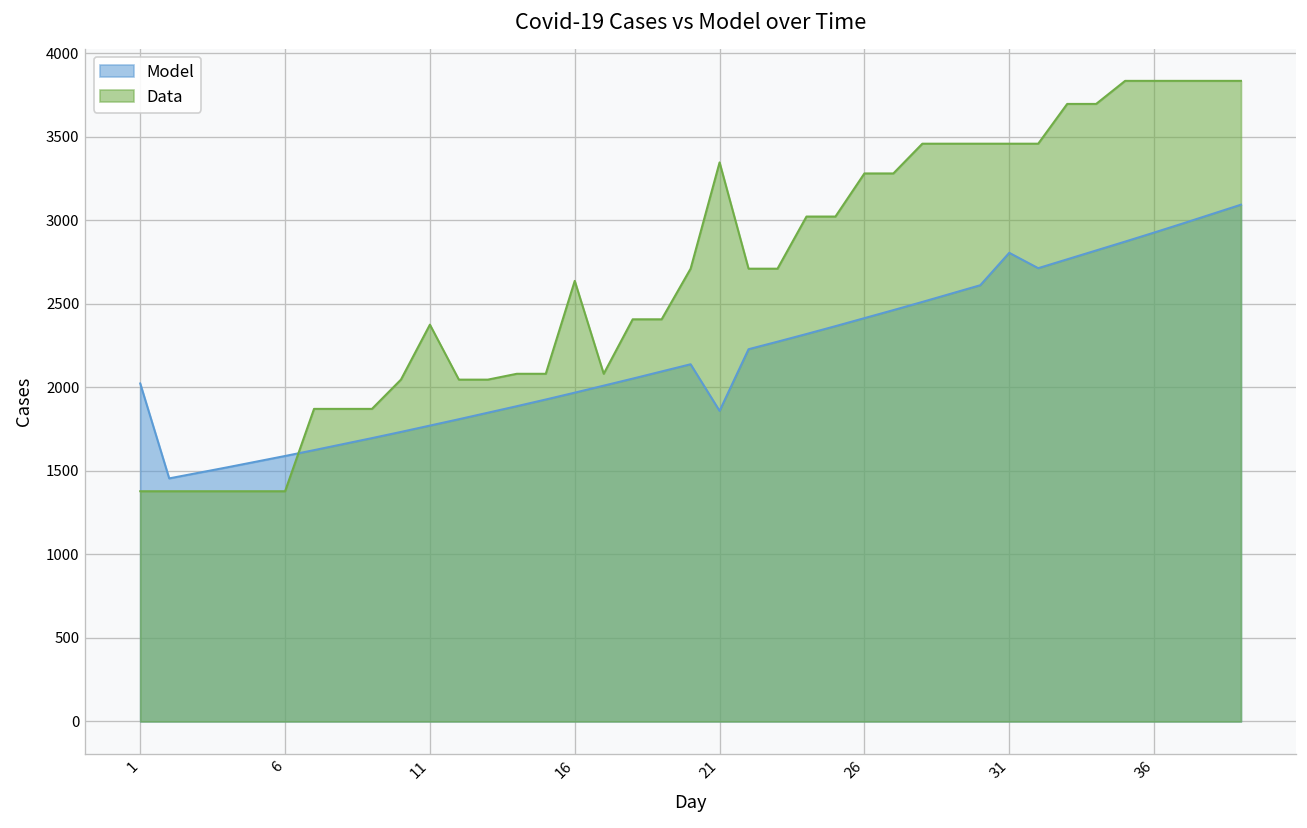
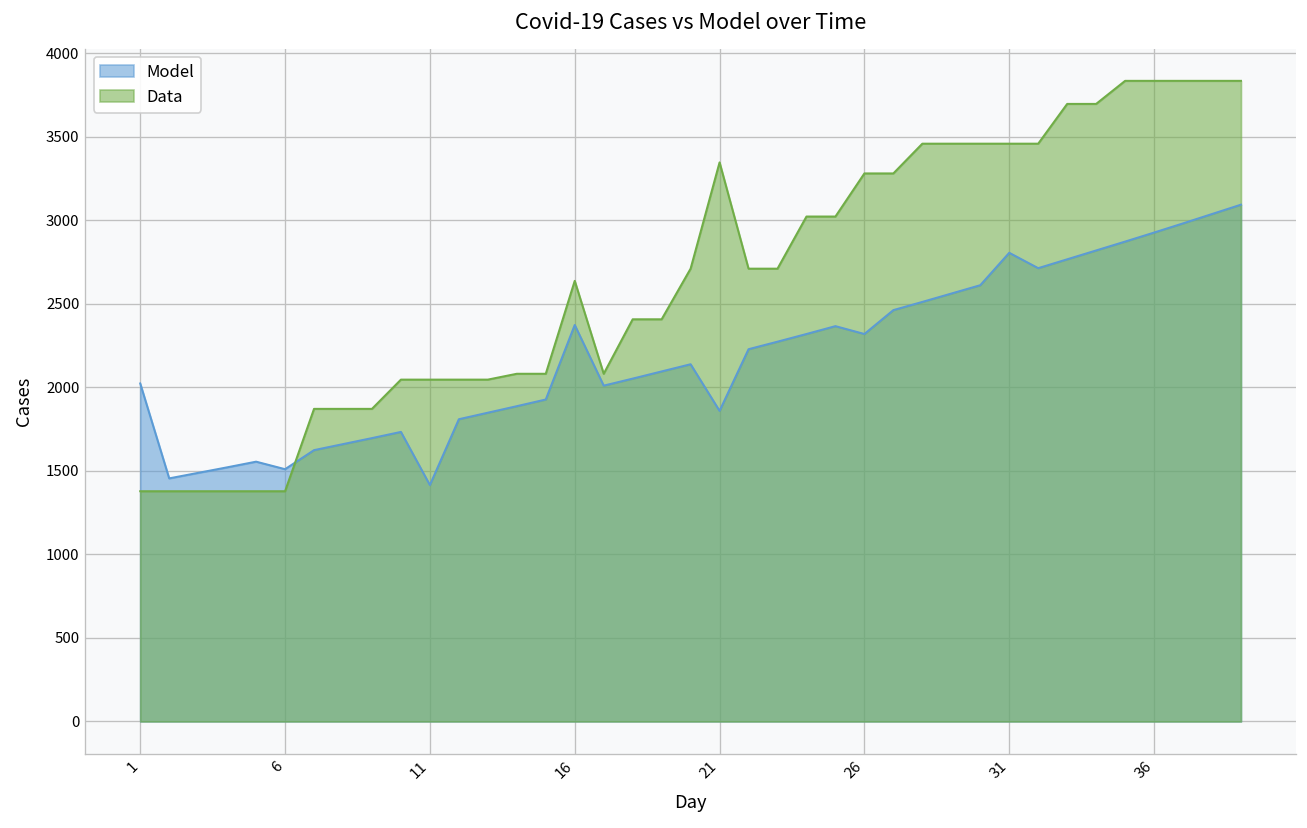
Model, 6: 1590 -> 1510
Model, 11: 1770 -> 1420
Data, 11: 2380 -> 2050
Model, 16: 1970 -> 2370
Model, 26: 2410 -> 2320
